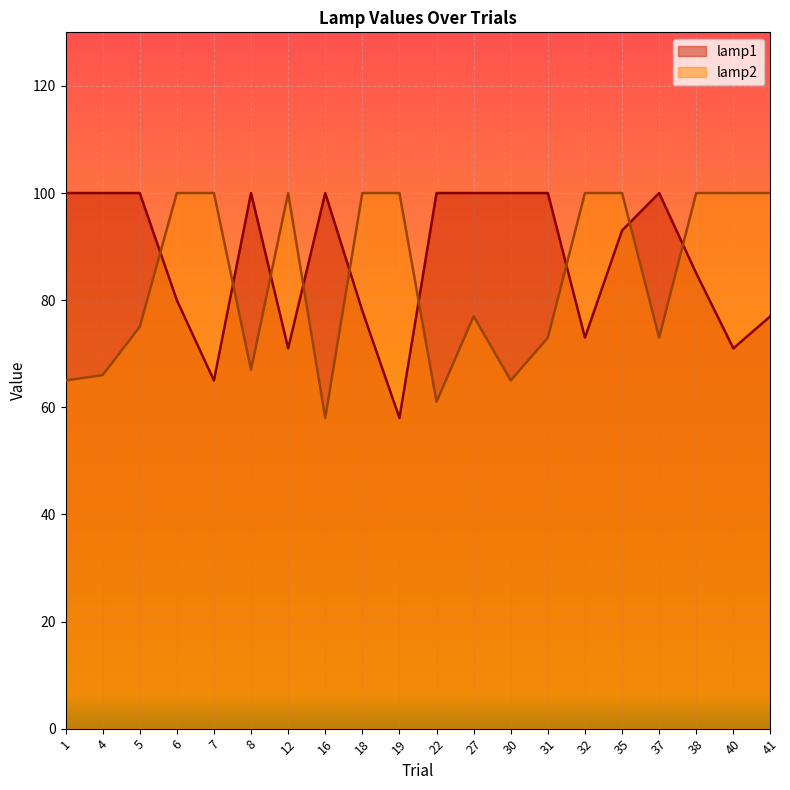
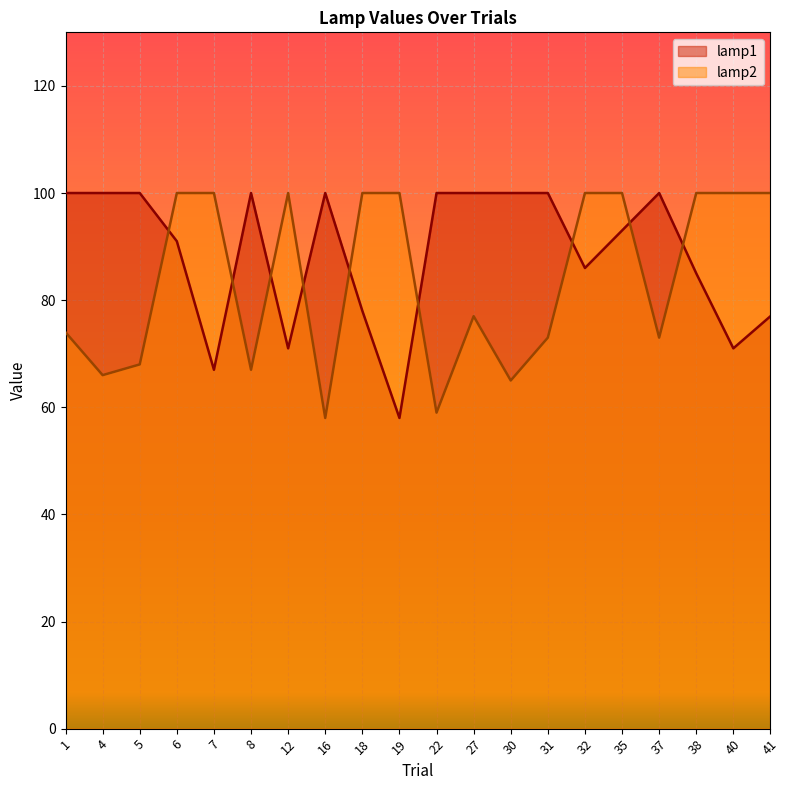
lamp2, 1: 65 -> 74
lamp2, 5: 75 -> 68
lamp1, 6: 80 -> 91
lamp1, 7: 65 -> 67
lamp2, 22: 61 -> 59
lamp1, 32: 73 -> 86
